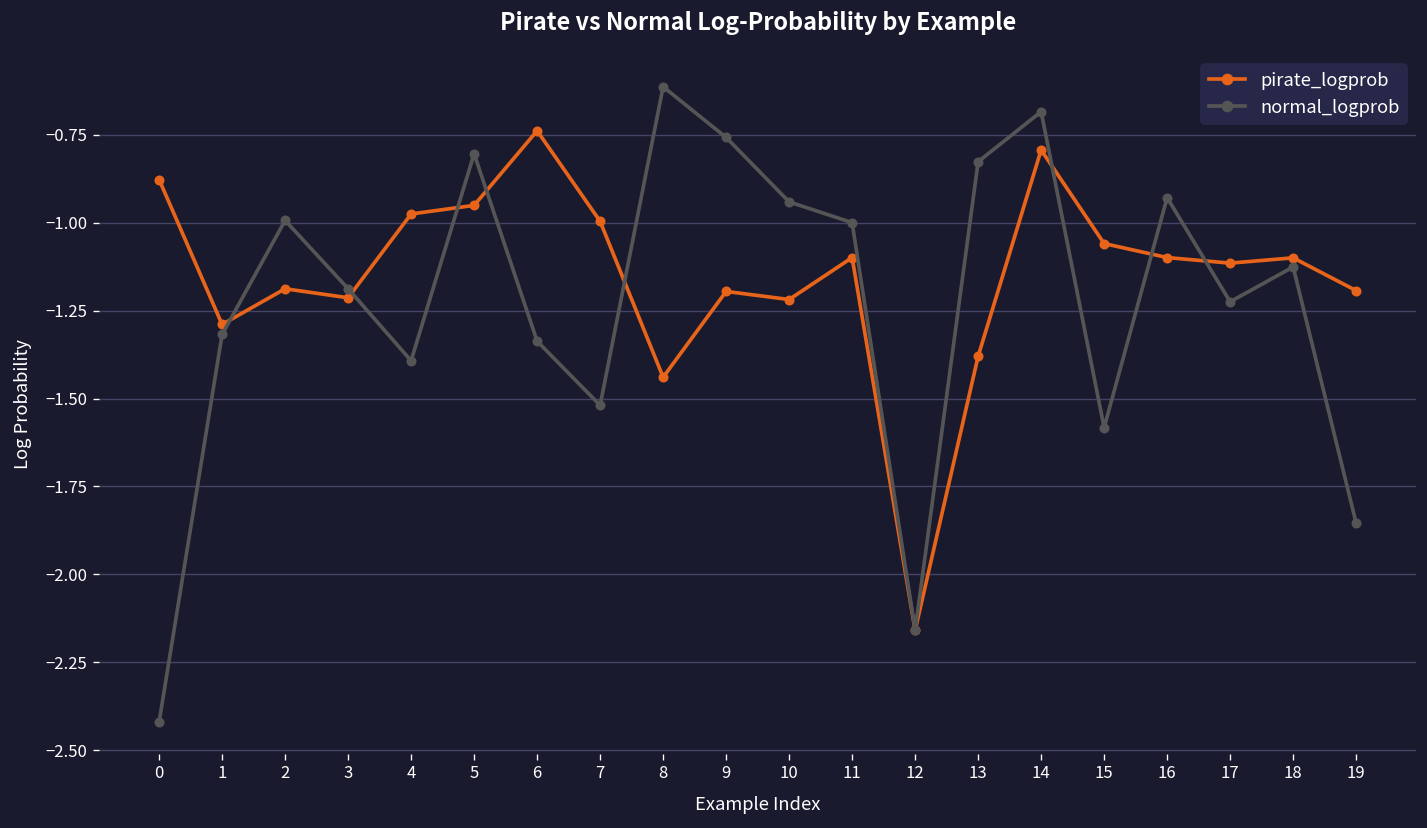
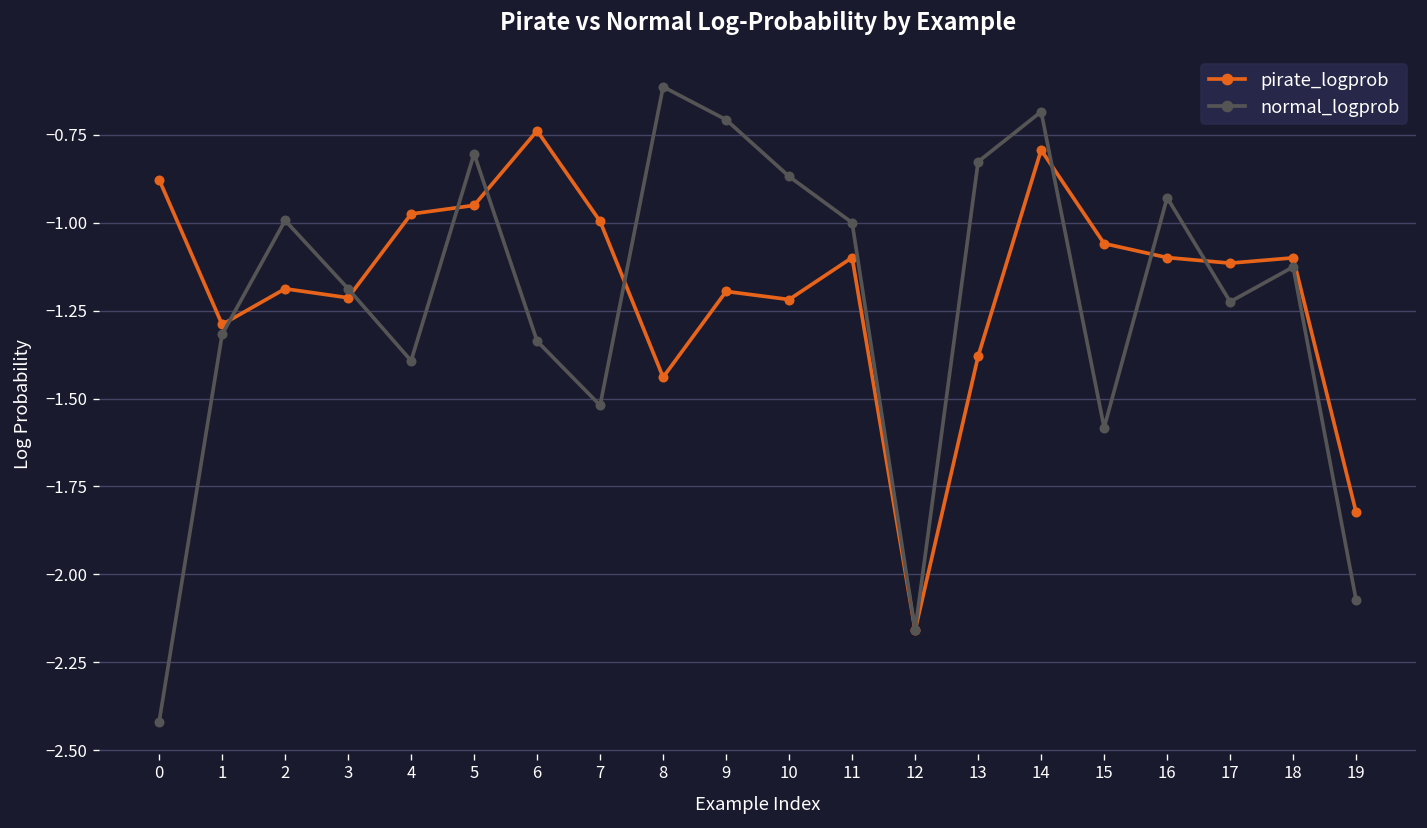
normal_logprob, 9: -0.76 -> -0.71
normal_logprob, 10: -0.94 -> -0.87
pirate_logprob, 19: -1.19 -> -1.82
normal_logprob, 19: -1.85 -> -2.07
